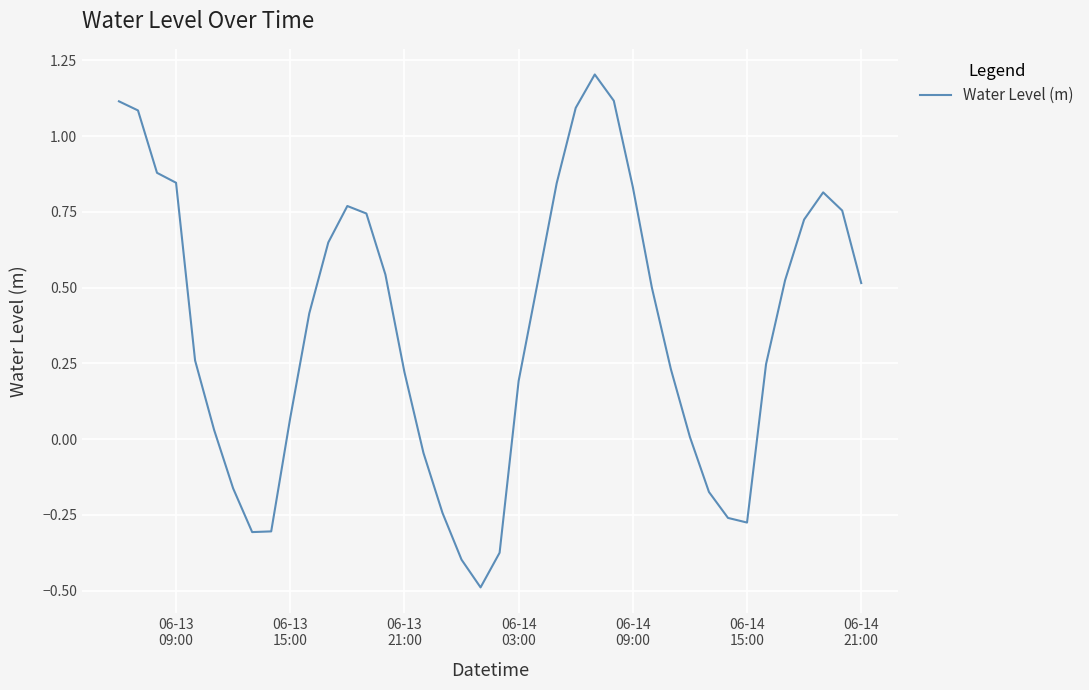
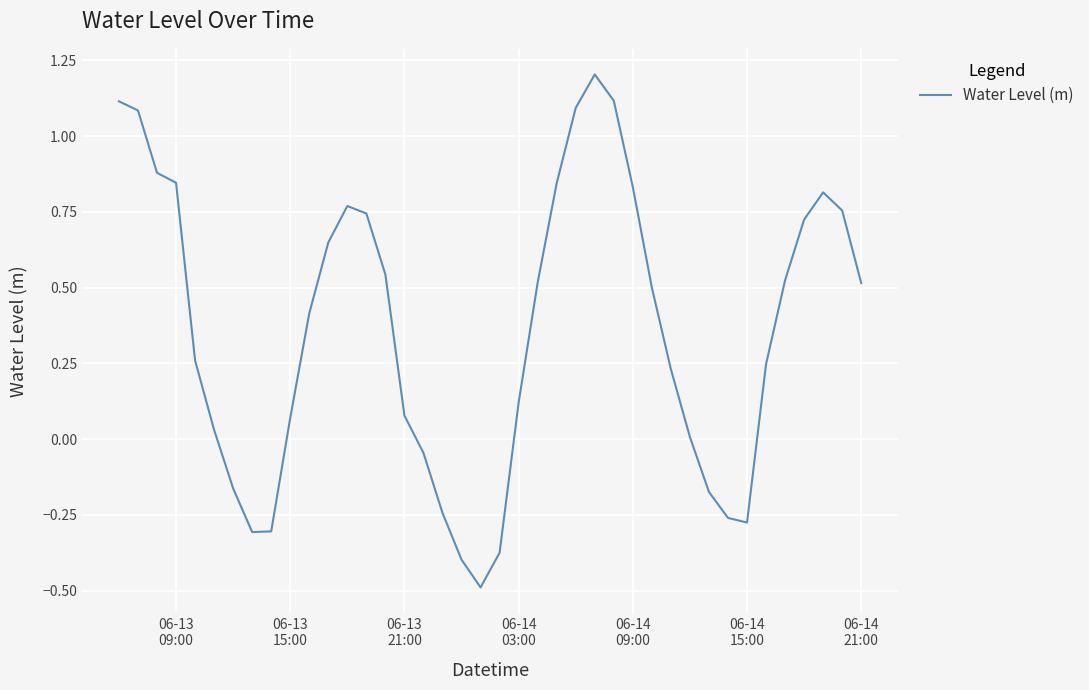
06-13 21:00: 0.22 -> 0.08
06-14 03:00: 0.19 -> 0.12
